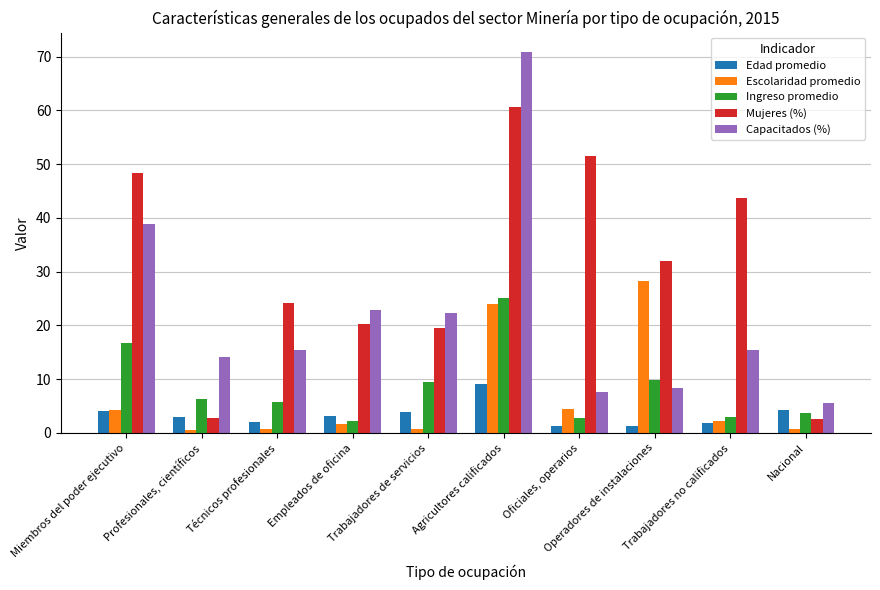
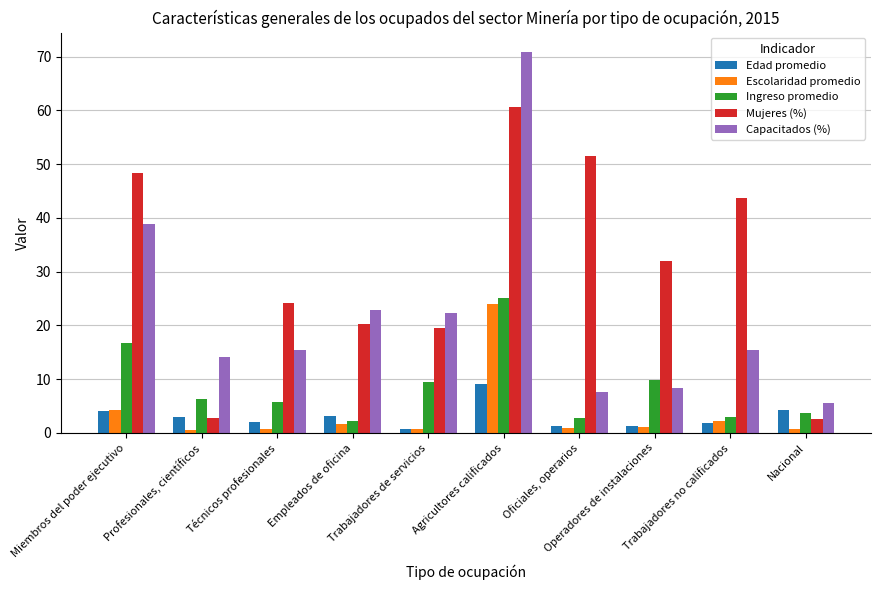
Edad promedio, Trabajadores de servicios: 4 -> 1
Escolaridad promedio, Oficiales, operarios: 4 -> 1
Escolaridad promedio, Operadores de instalaciones: 28 -> 1
